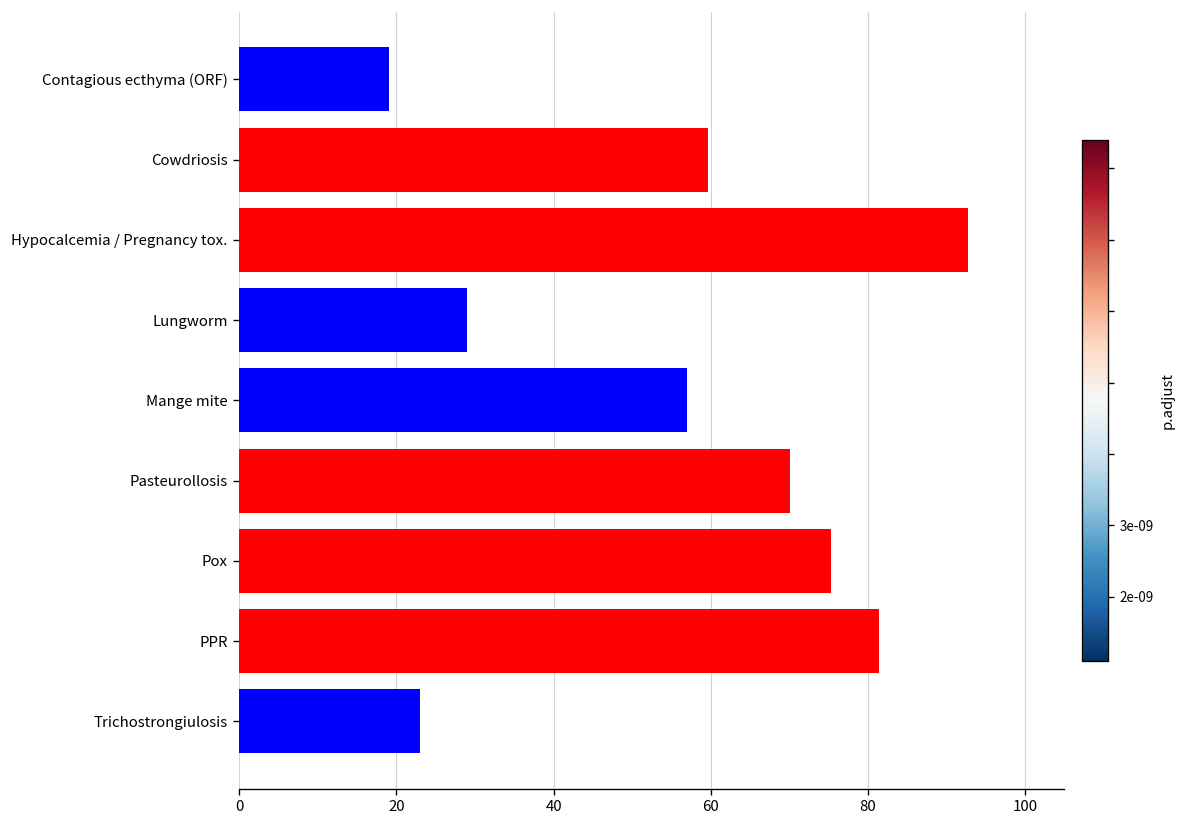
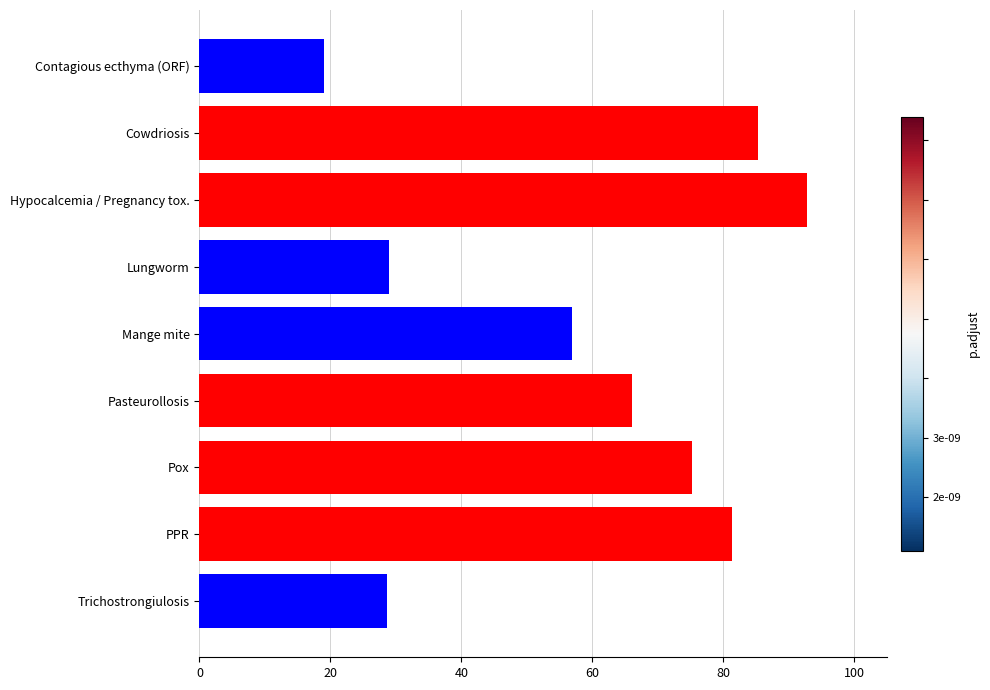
Cowdriosis: 60 -> 85
Pasteurollosis: 70 -> 66
Trichostrongiulosis: 23 -> 29
